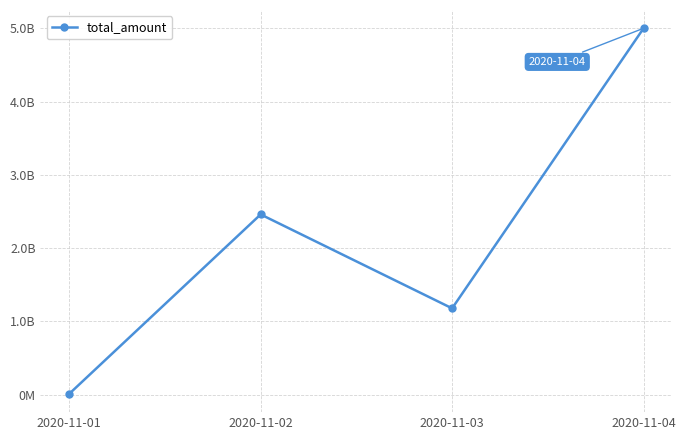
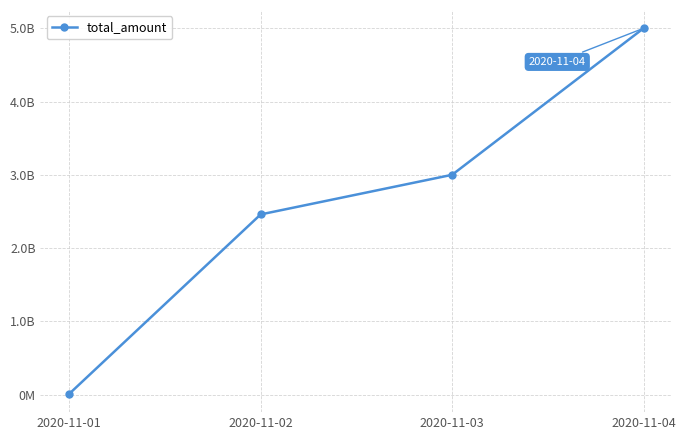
2020-11-03: 1200000000 -> 3000000000
